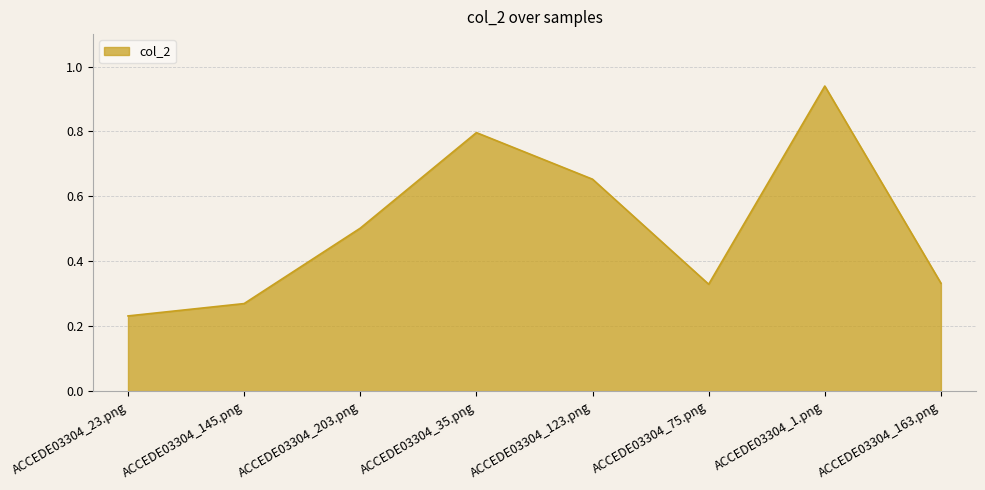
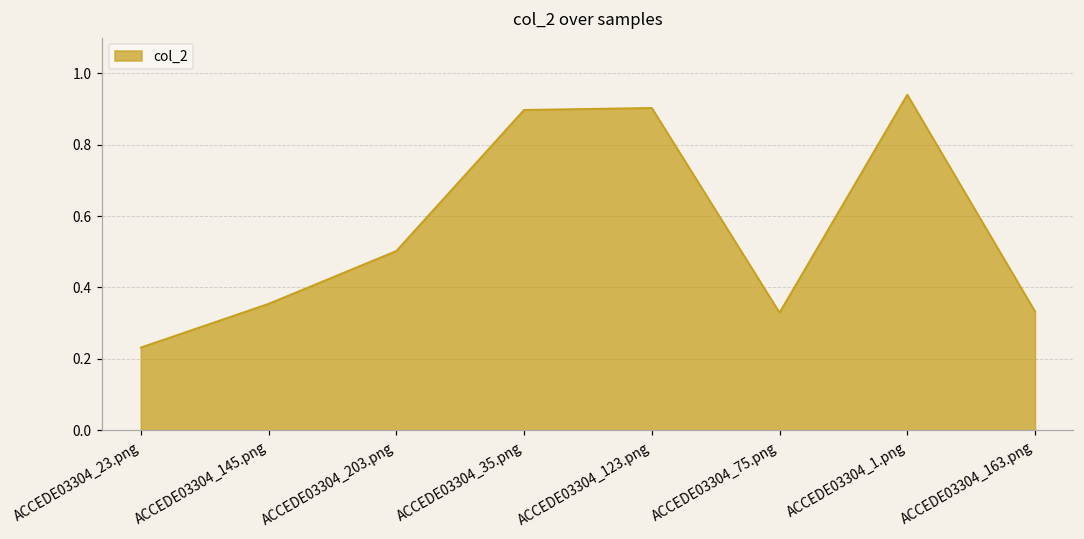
ACCEDE03304_145.png: 0.27 -> 0.35
ACCEDE03304_35.png: 0.80 -> 0.90
ACCEDE03304_123.png: 0.65 -> 0.90
